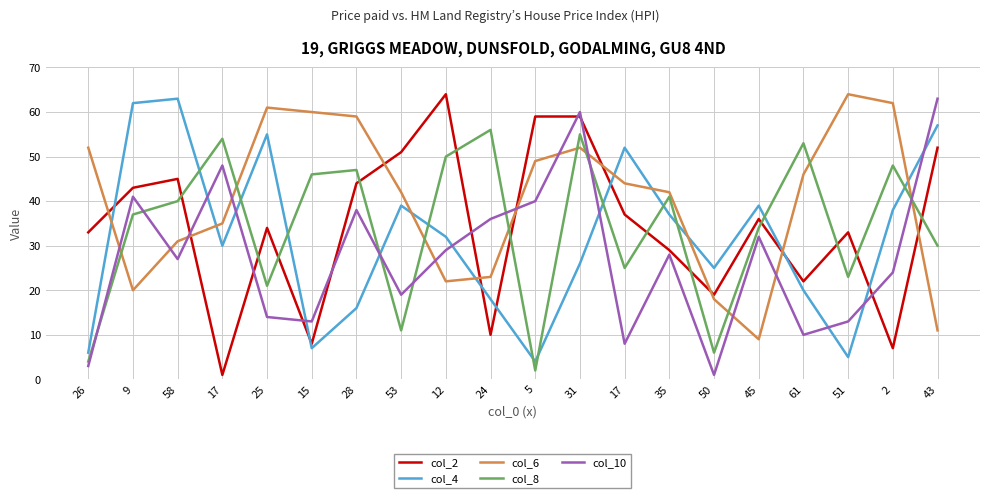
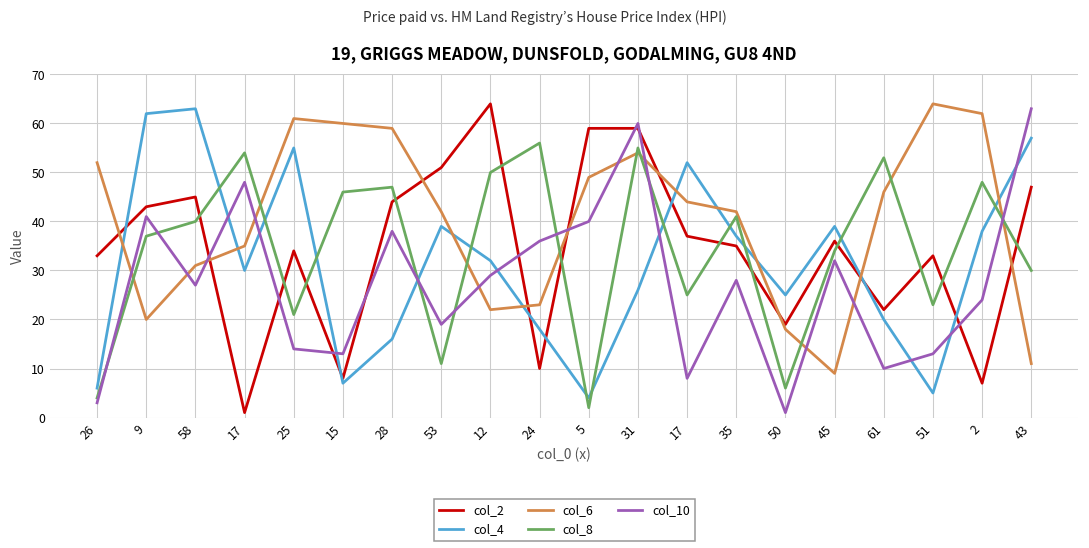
col_6, 31: 52 -> 54
col_2, 35: 29 -> 35
col_2, 43: 52 -> 47
